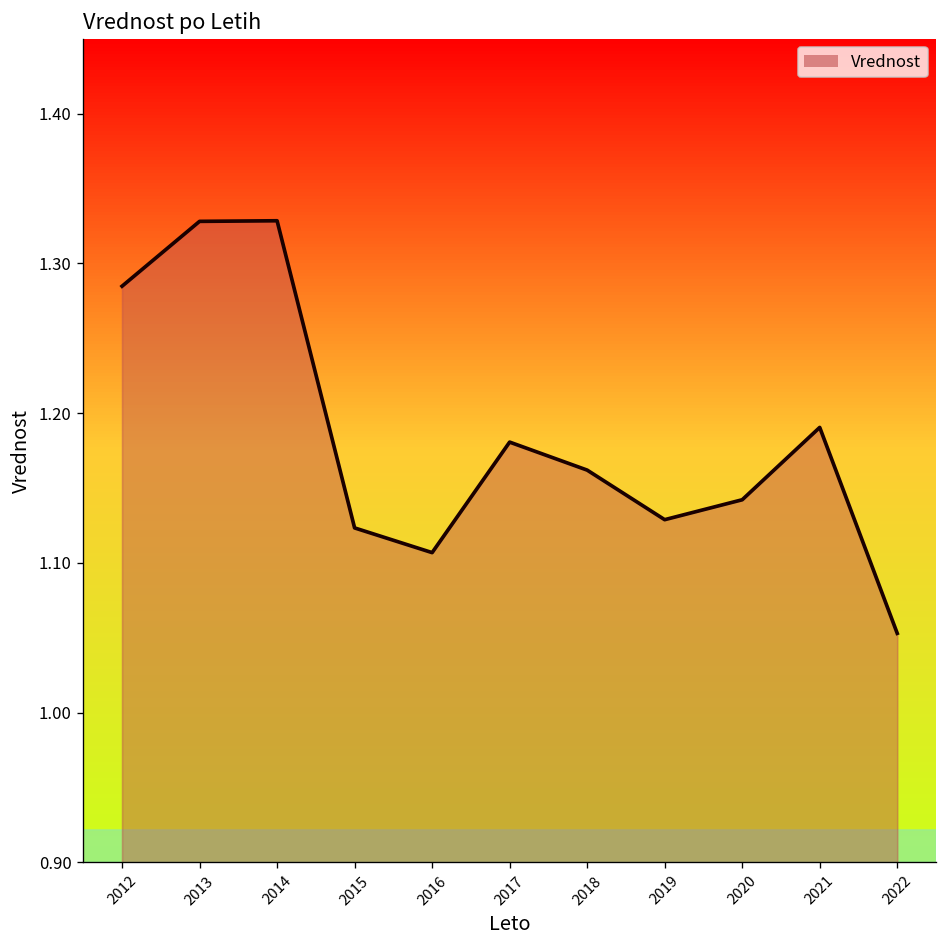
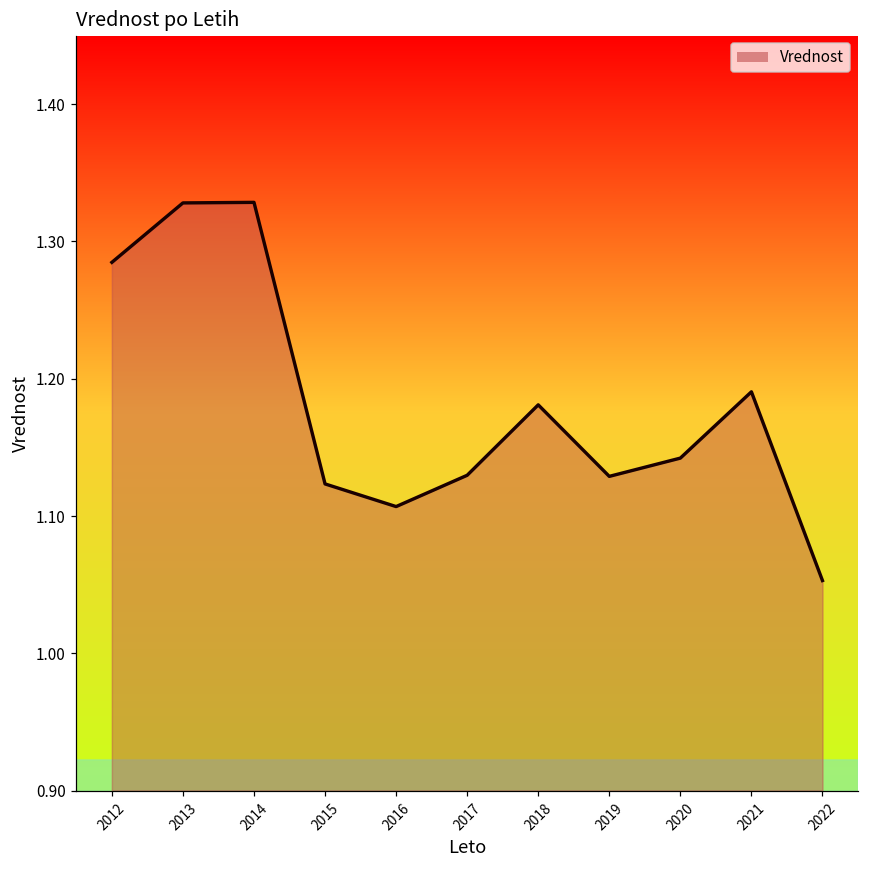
2017: 1.181 -> 1.130
2018: 1.162 -> 1.181
